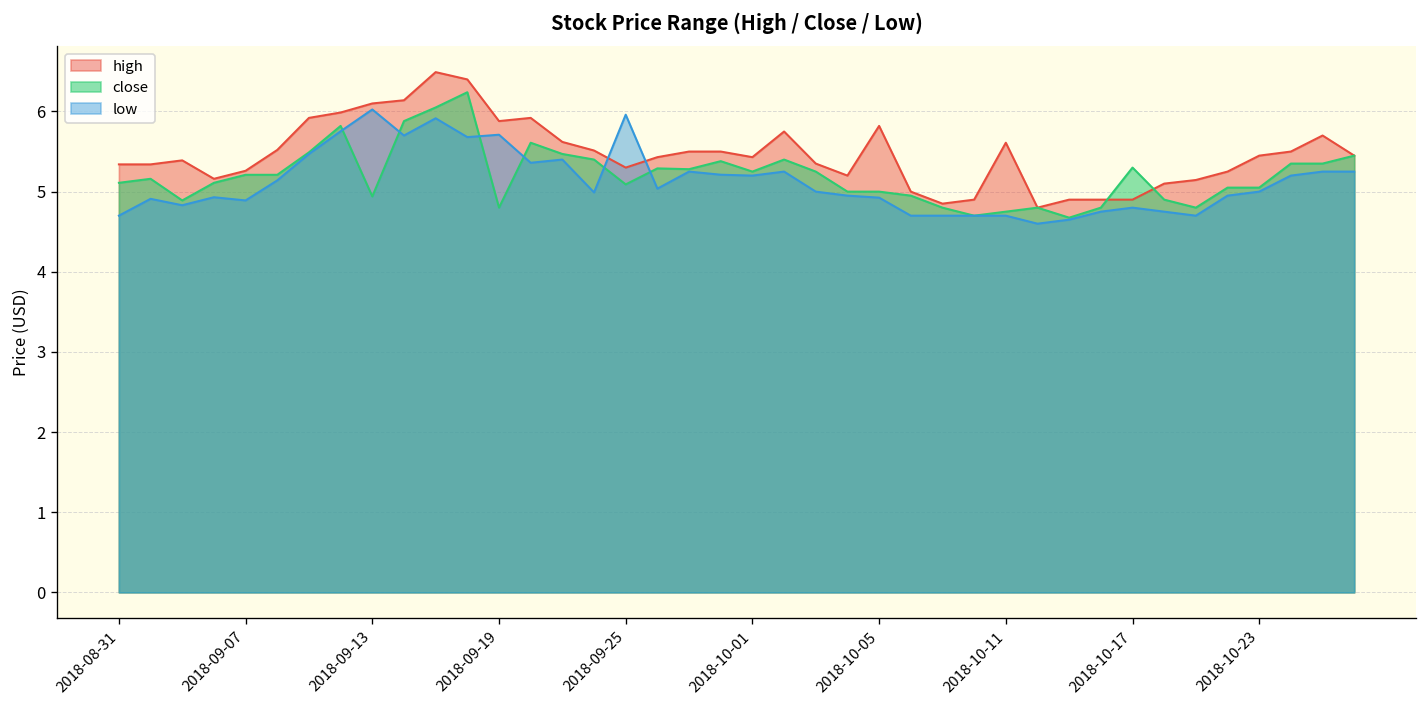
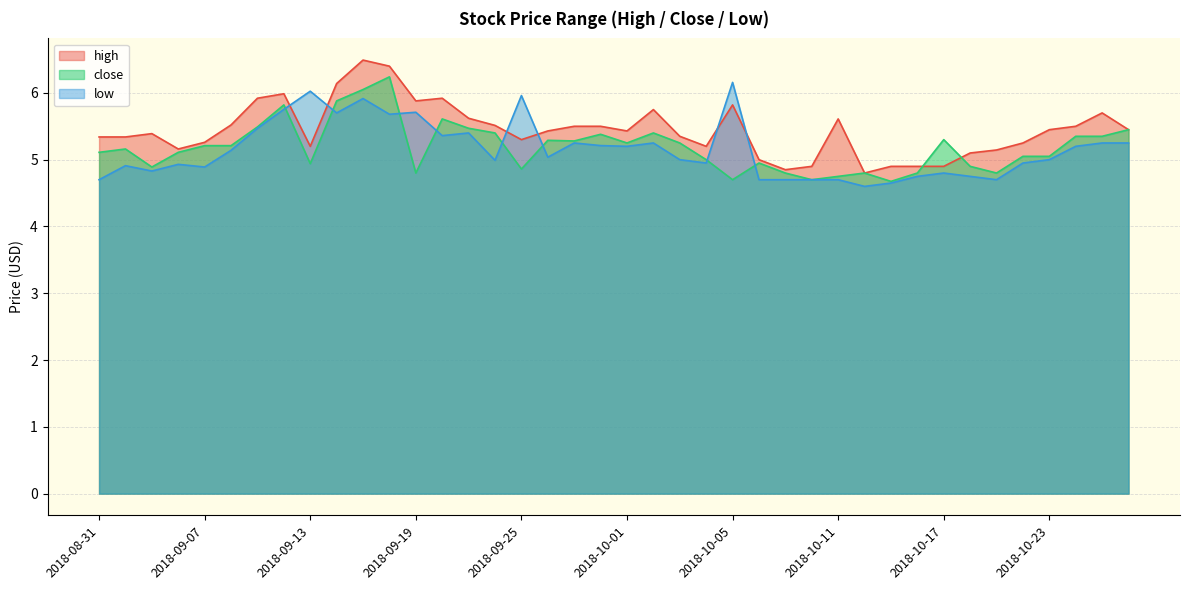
high, 2018-09-13: 6.1 -> 5.2
close, 2018-09-25: 5.1 -> 4.9
close, 2018-10-05: 5.0 -> 4.7
low, 2018-10-05: 4.9 -> 6.2
